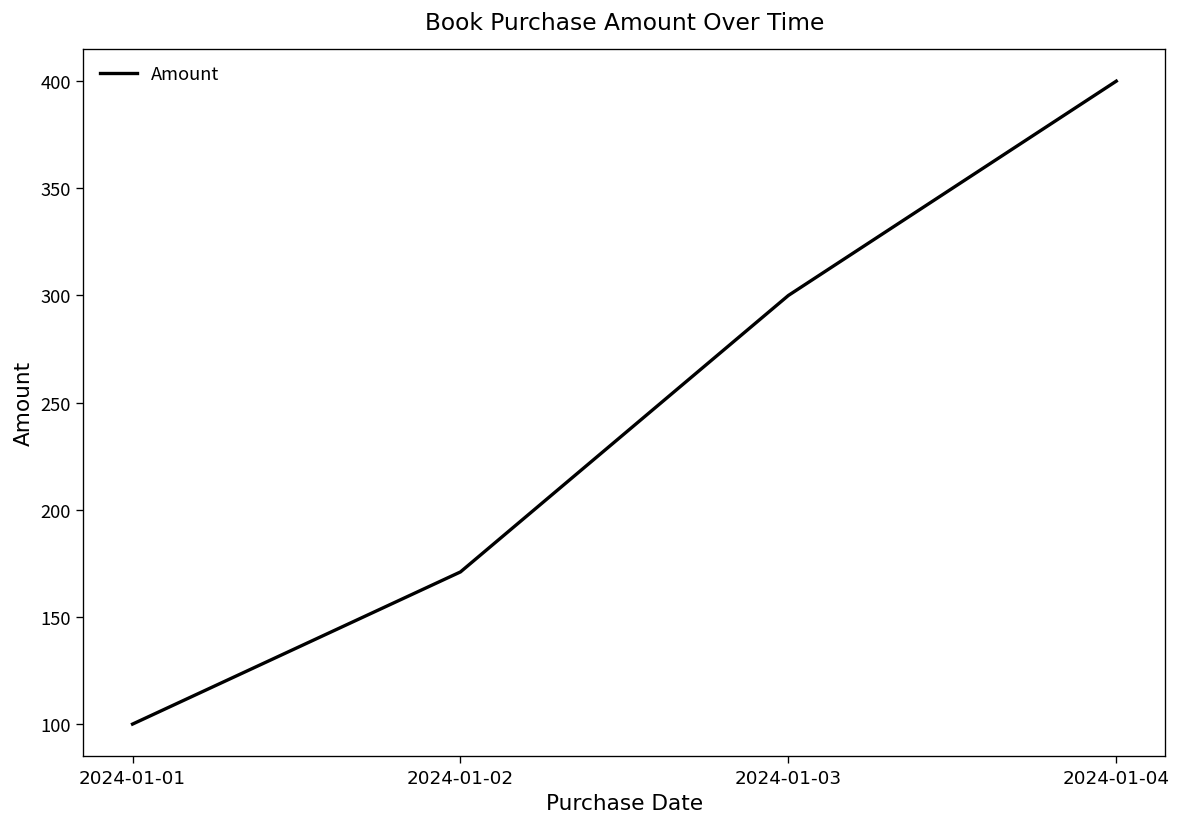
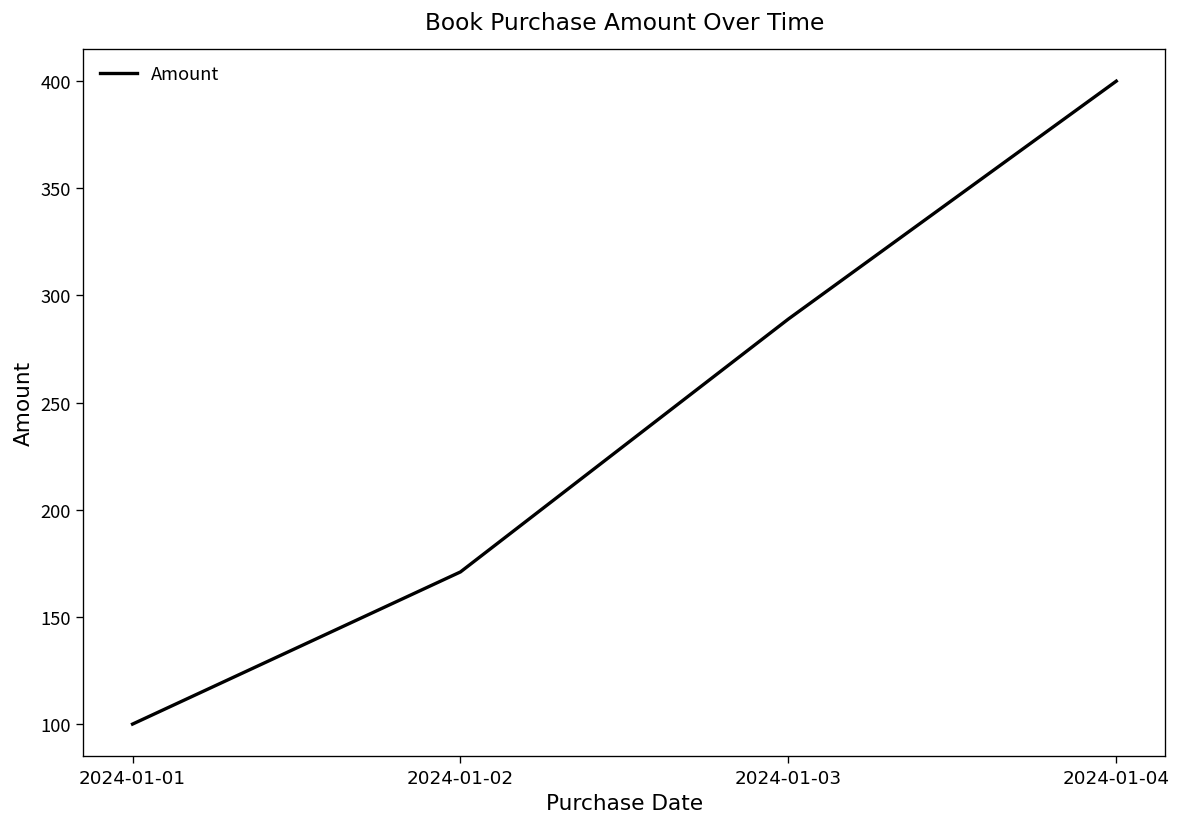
2024-01-03: 300 -> 289
